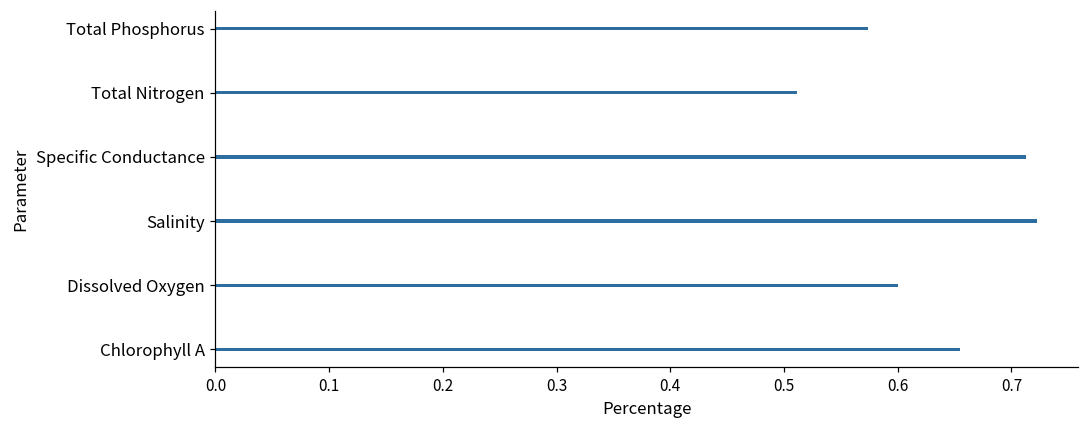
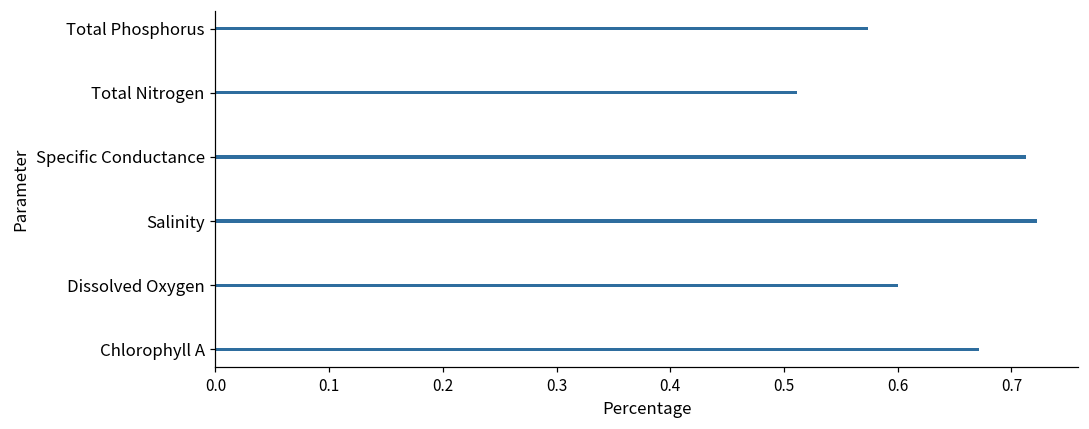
Chlorophyll A: 0.655 -> 0.671
